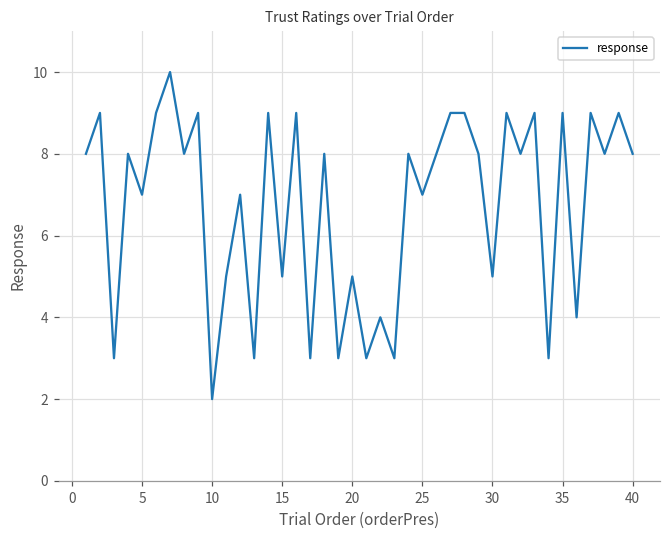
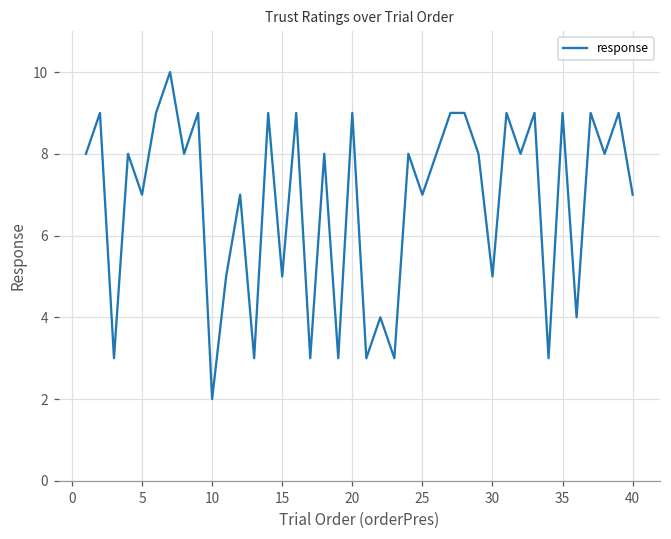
20: 5 -> 9
40: 8 -> 7
